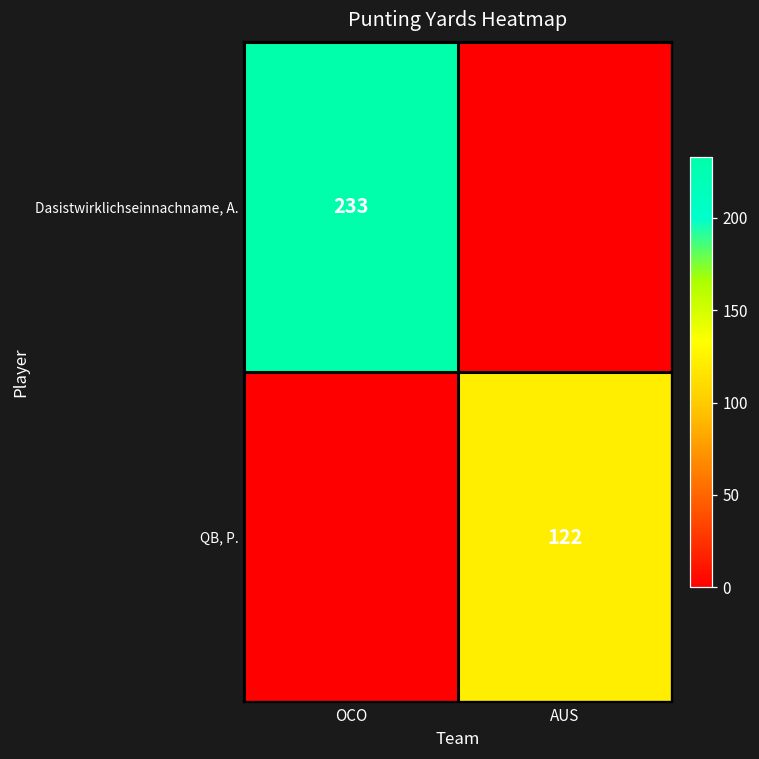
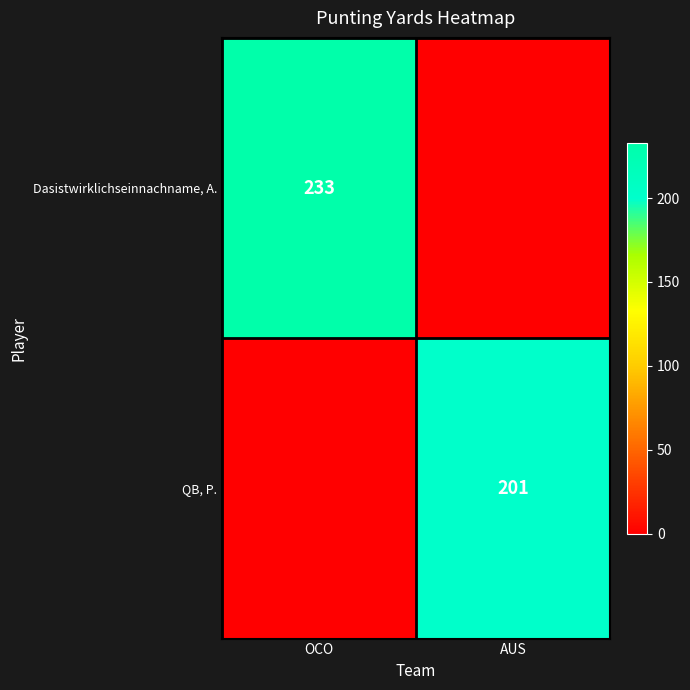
QB, P., AUS: 122 -> 201
